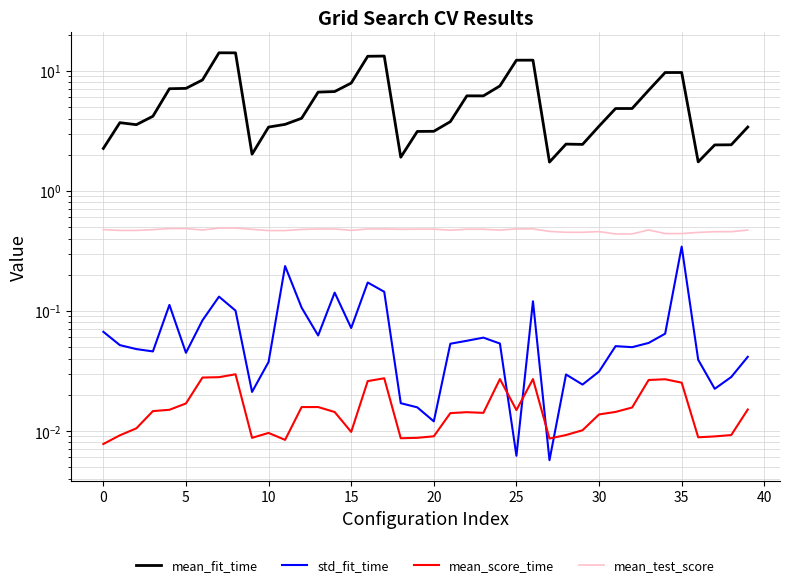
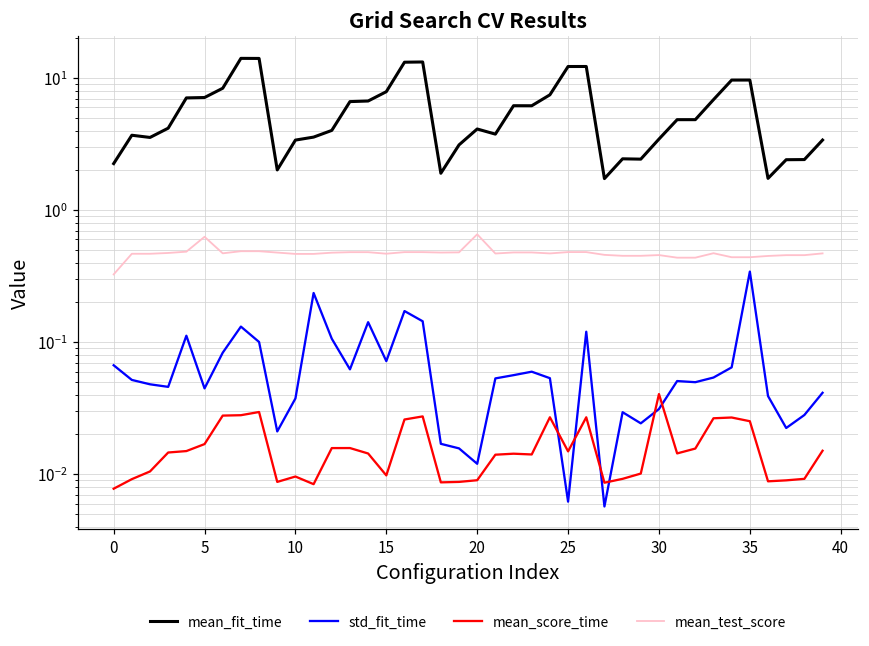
mean_test_score, 0: 0.47 -> 0.33
mean_test_score, 5: 0.48 -> 0.6
mean_fit_time, 20: 3.1 -> 4.1
mean_test_score, 20: 0.48 -> 0.7
mean_score_time, 30: 0.014 -> 0.040
